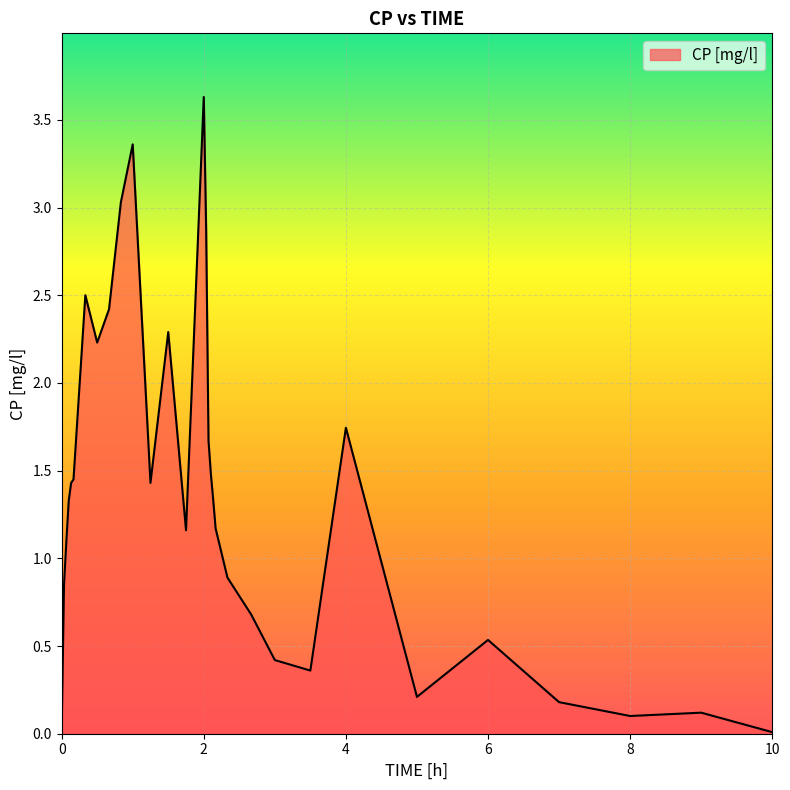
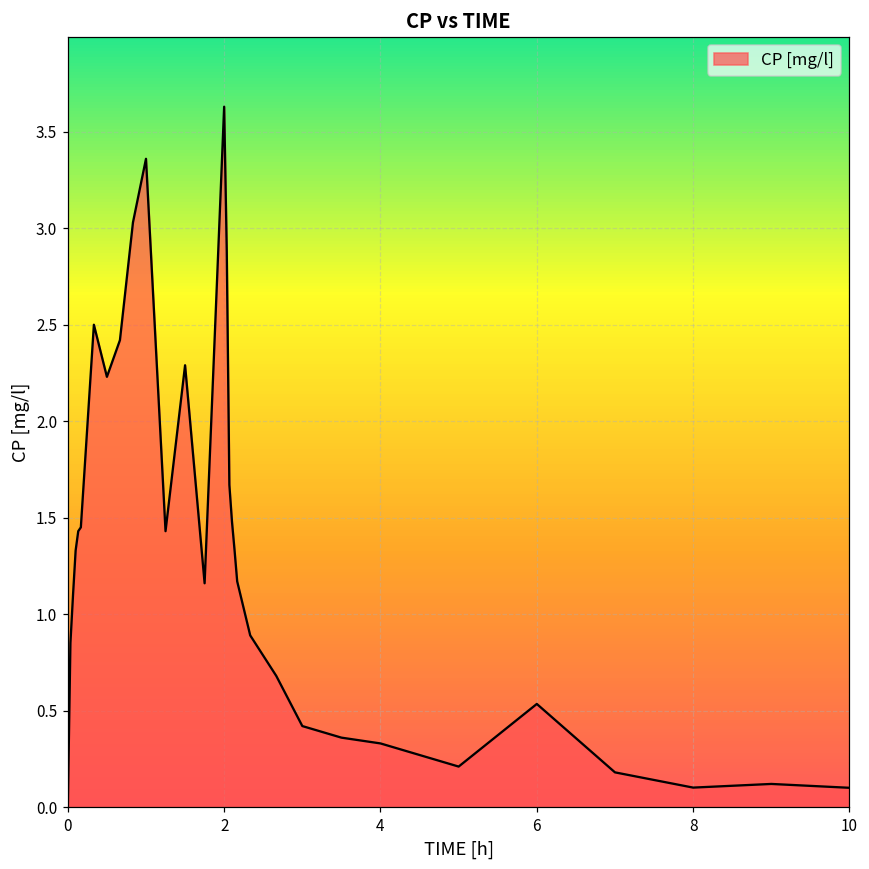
4: 1.74 -> 0.33
10: 0.01 -> 0.10
